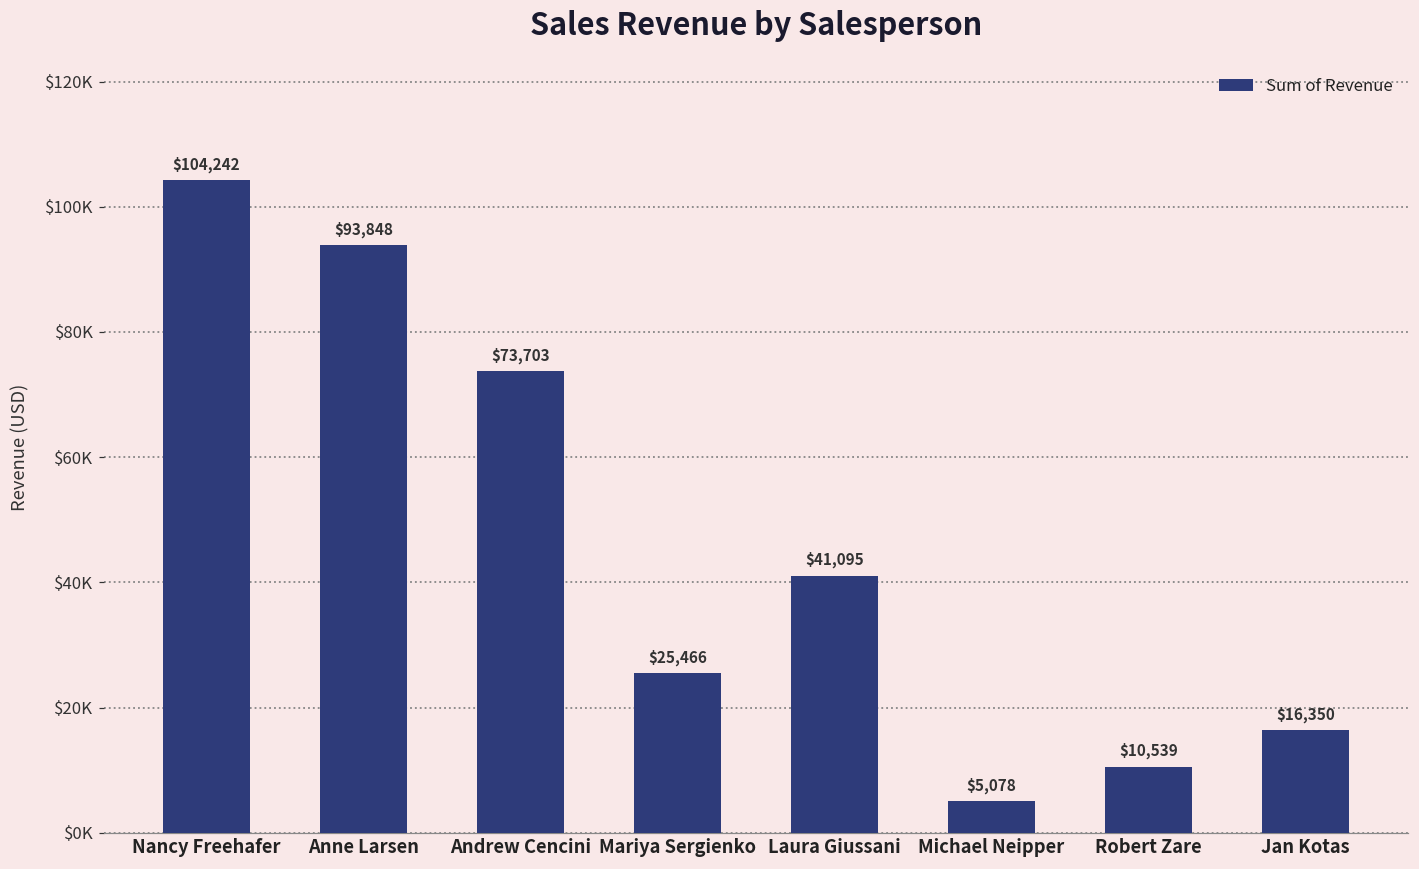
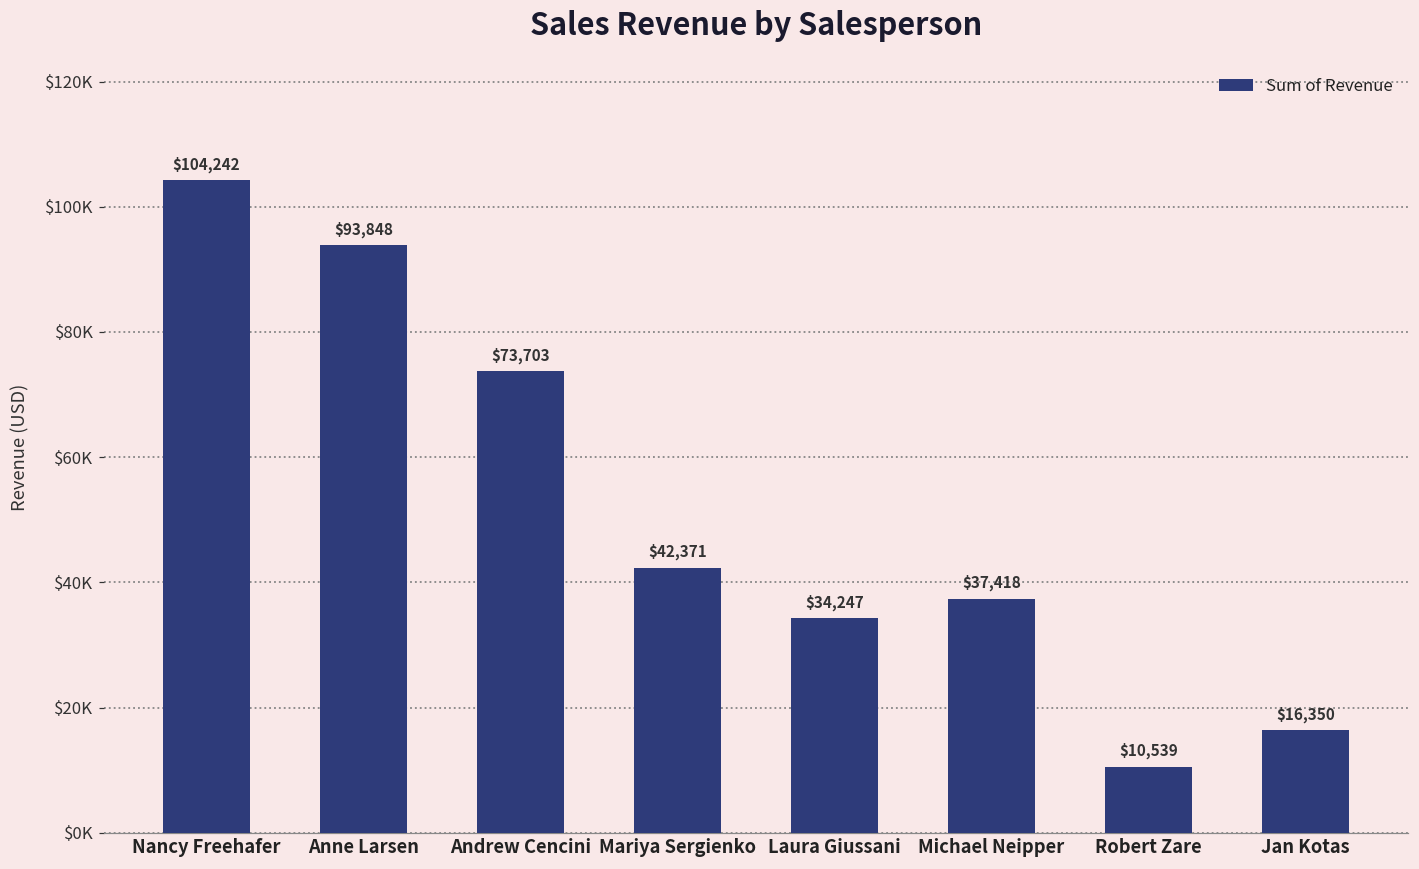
Mariya Sergienko: $25,466 -> $42,371
Laura Giussani: $41,095 -> $34,247
Michael Neipper: $5,078 -> $37,418
